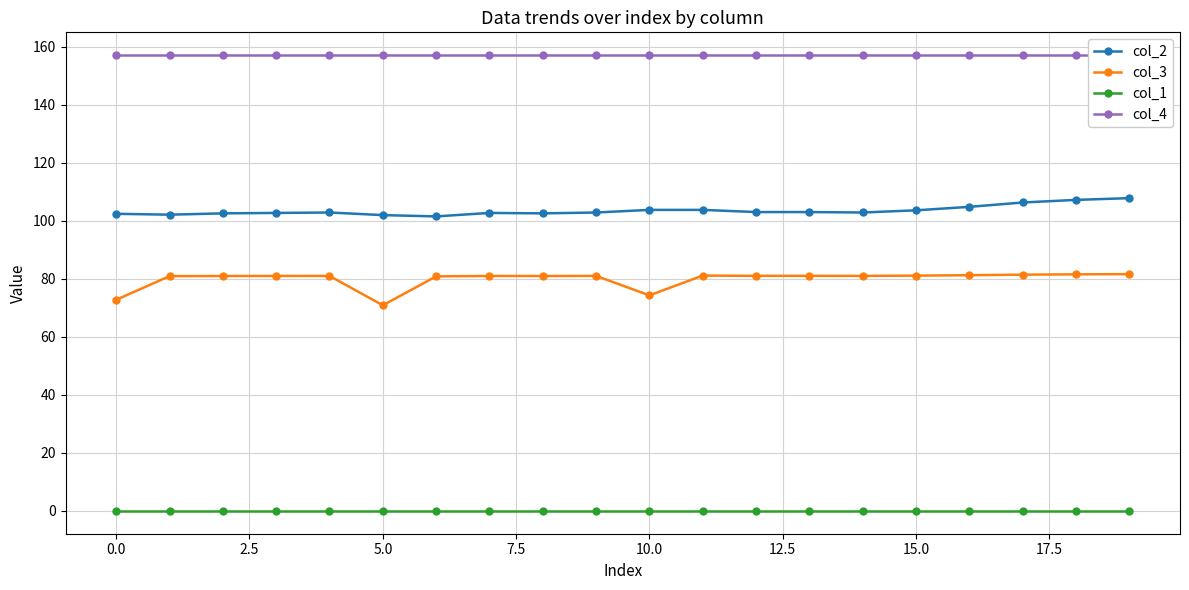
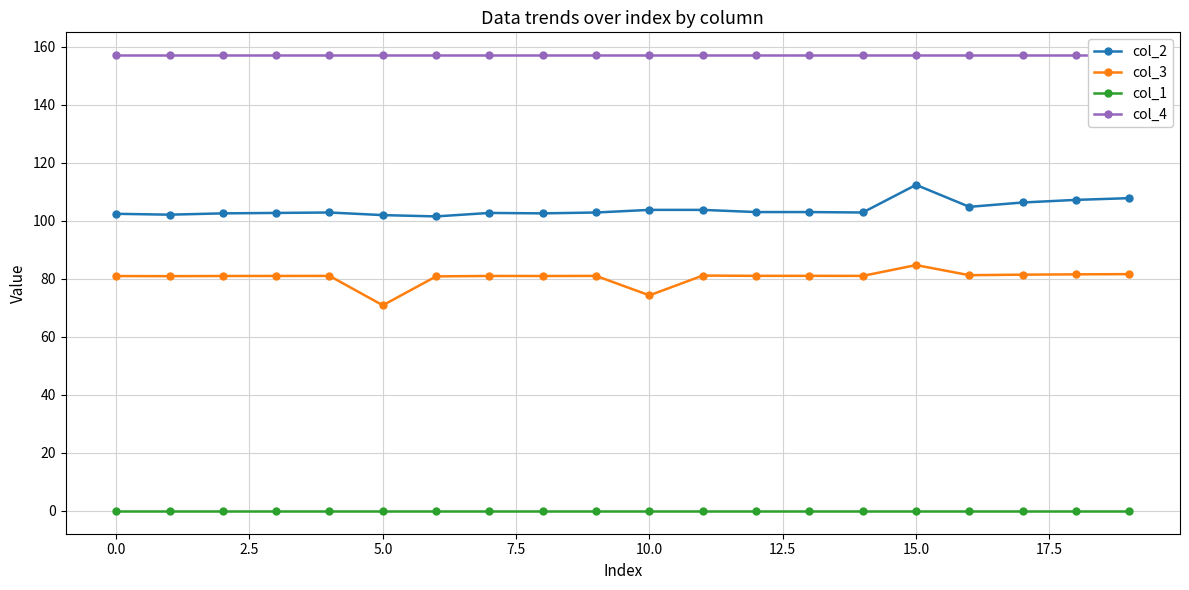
col_3, 0.0: 73 -> 81
col_2, 15.0: 104 -> 112
col_3, 15.0: 81 -> 85
